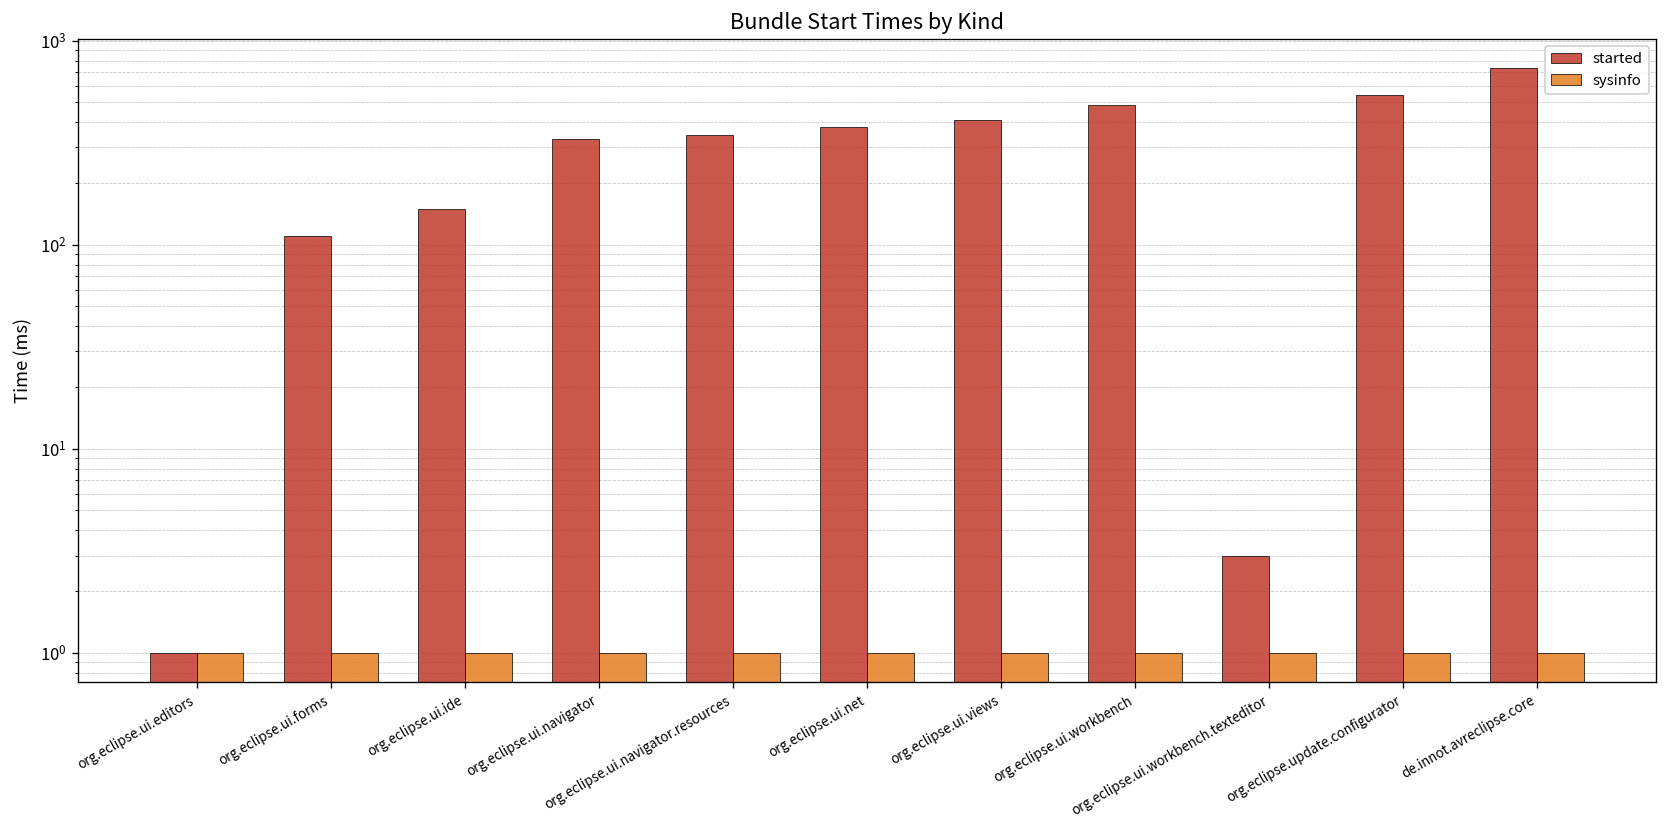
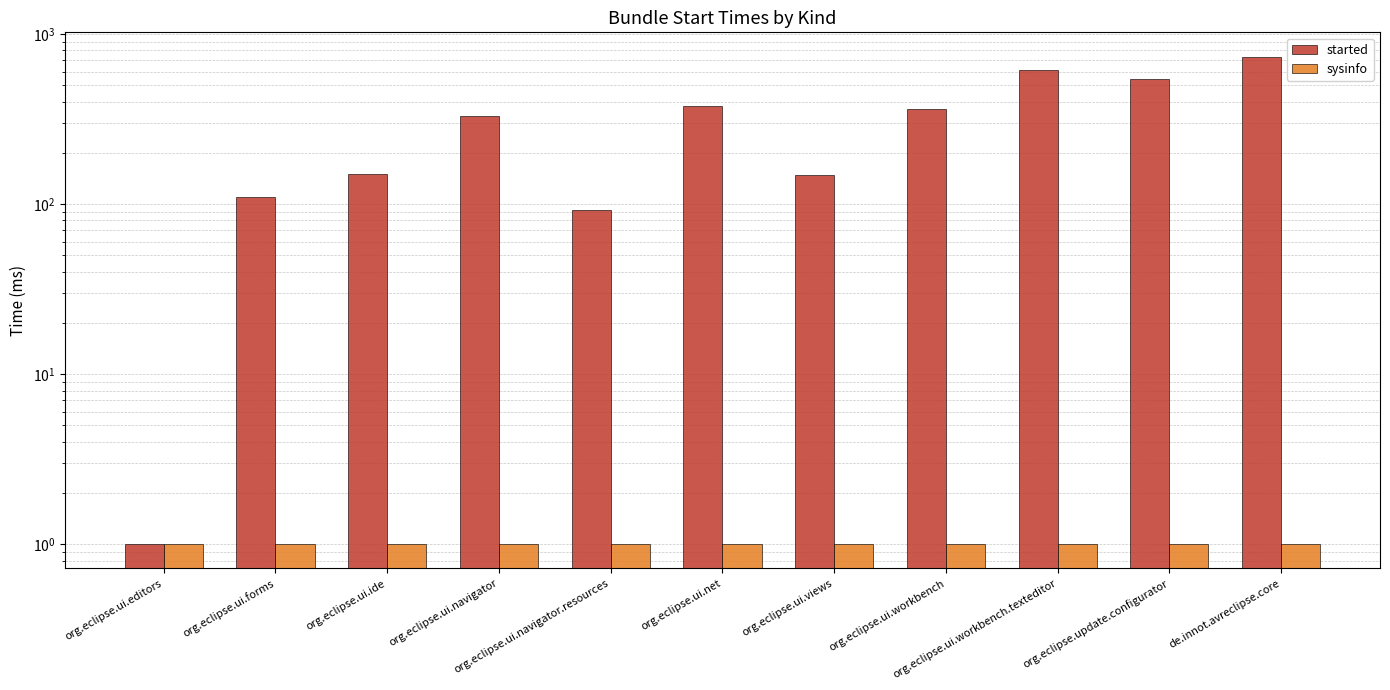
started, org.eclipse.ui.navigator.resources: 350 -> 90
started, org.eclipse.ui.views: 410 -> 150
started, org.eclipse.ui.workbench: 490 -> 360
started, org.eclipse.ui.workbench.texteditor: 3.0 -> 610
